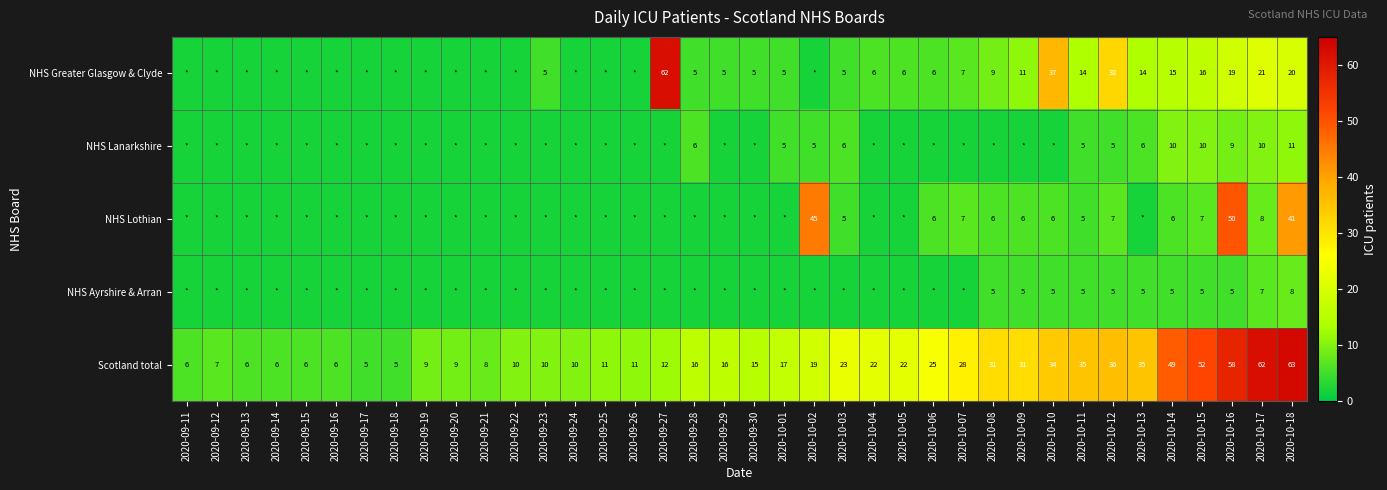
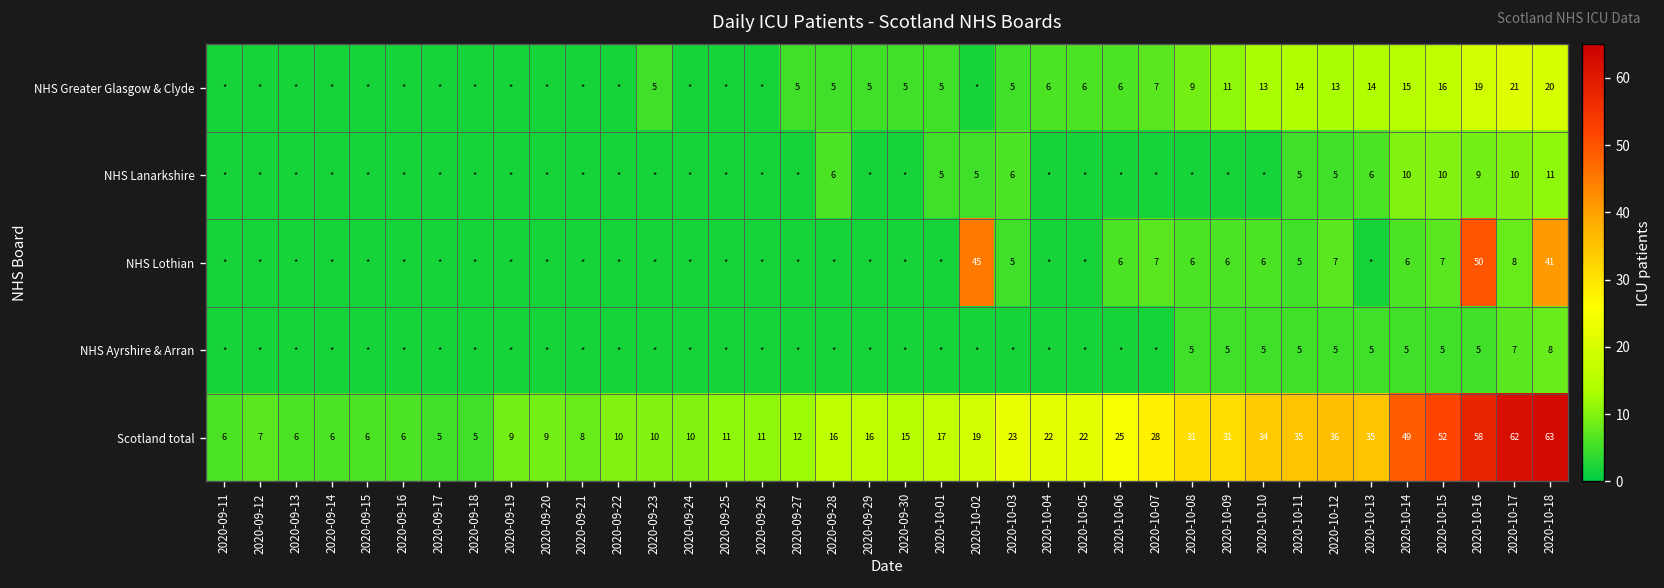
NHS Greater Glasgow & Clyde, 2020-09-27: 62 -> 5
NHS Greater Glasgow & Clyde, 2020-10-10: 37 -> 13
NHS Greater Glasgow & Clyde, 2020-10-12: 32 -> 13
